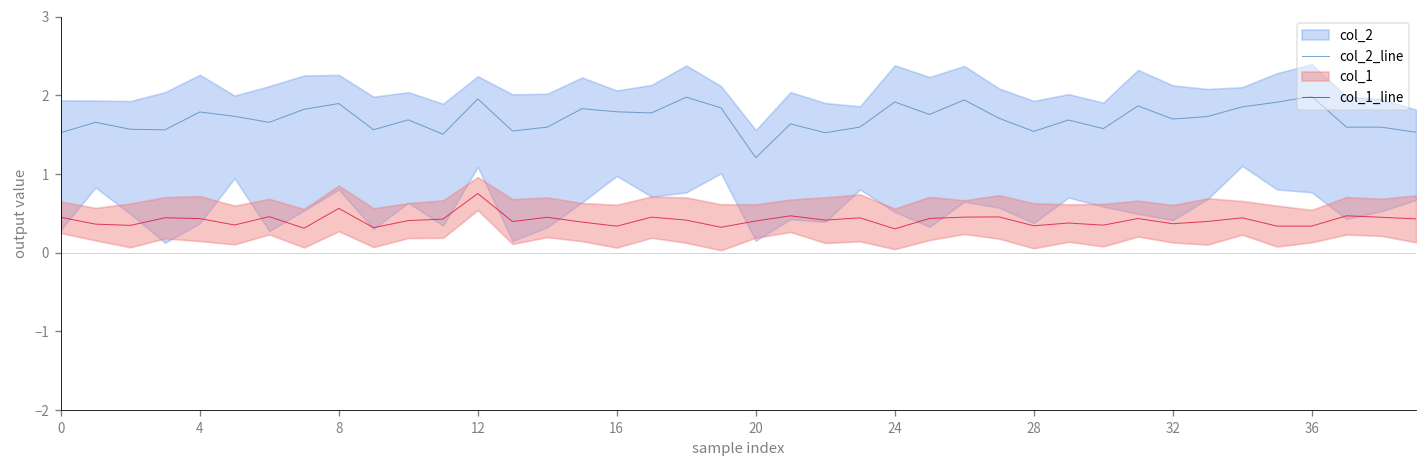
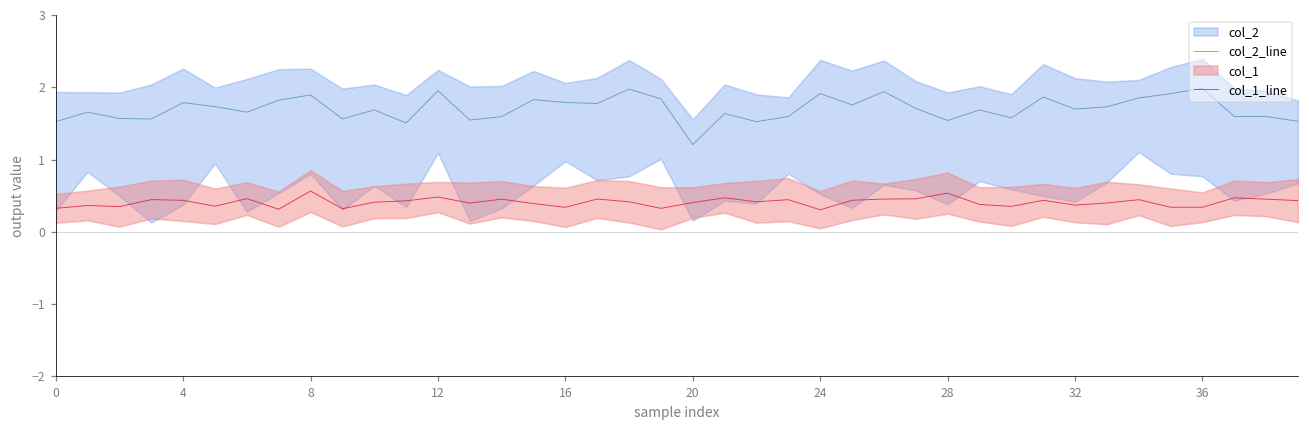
col_1_line, 0: 0.5 -> 0.3
col_1_line, 12: 0.8 -> 0.5
col_1_line, 28: 0.3 -> 0.5
